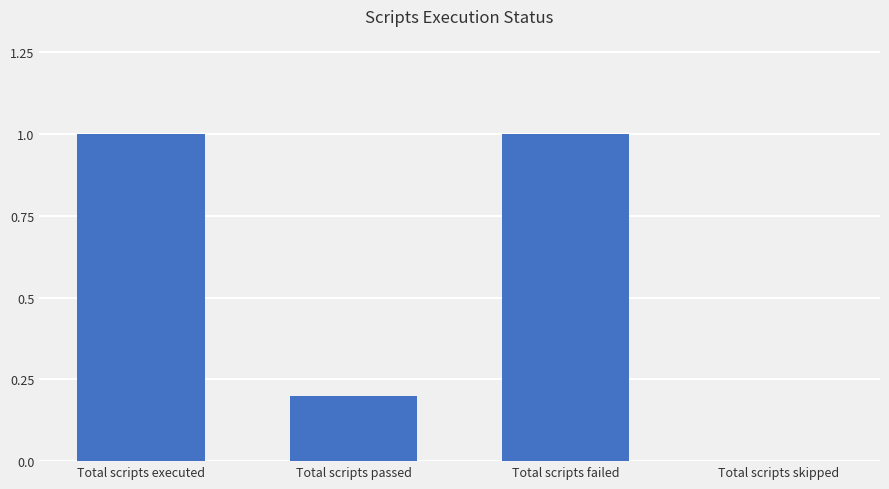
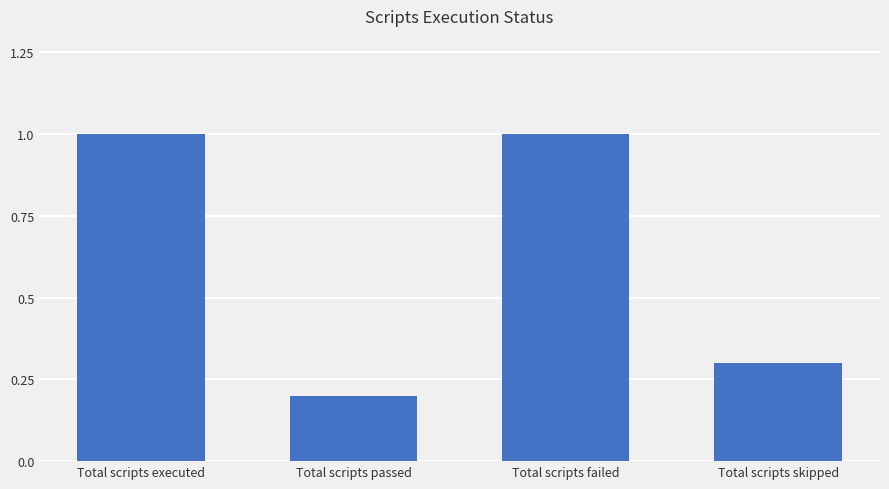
Total scripts skipped: 0.0 -> 0.3
